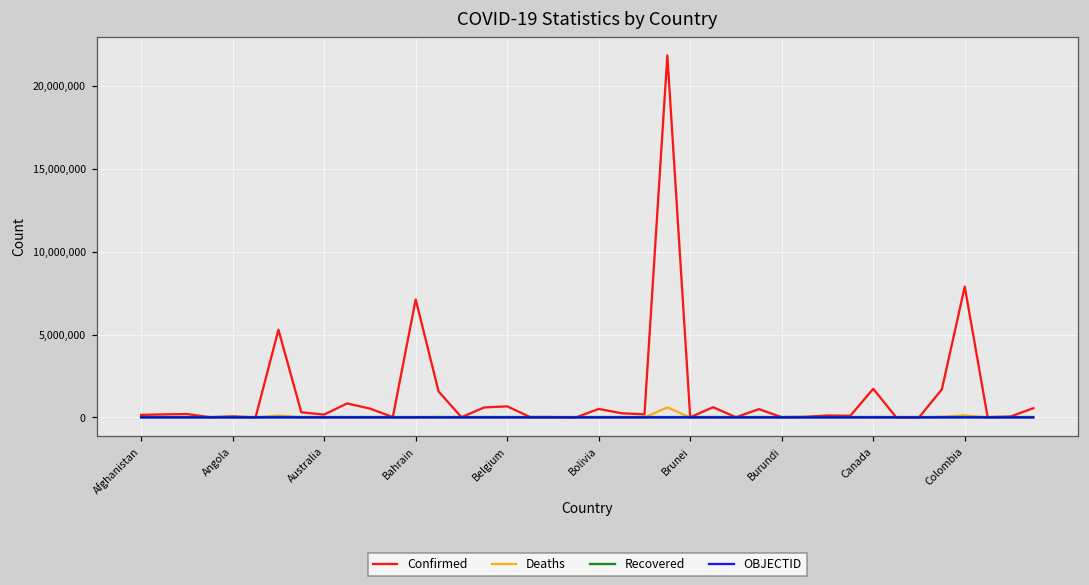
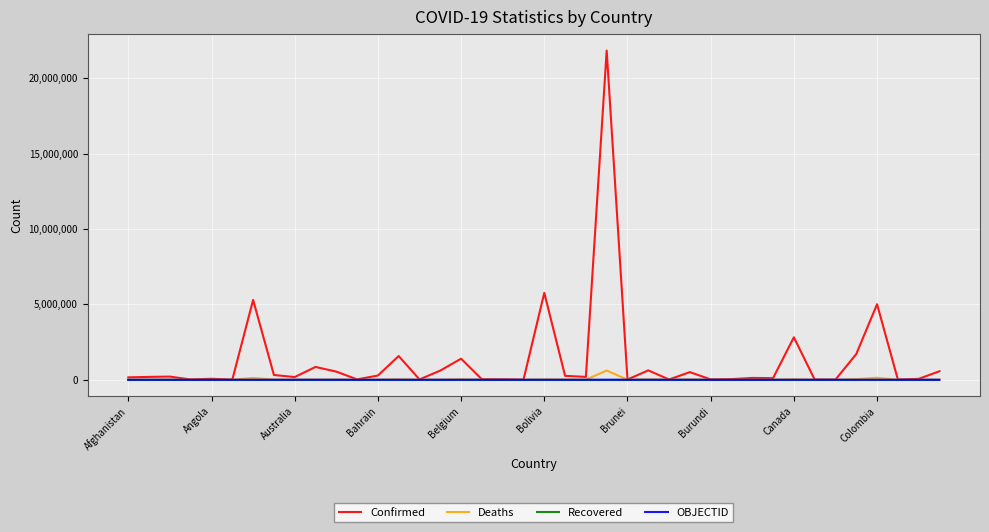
Confirmed, Bahrain: 7,100,000 -> 300,000
Confirmed, Belgium: 700,000 -> 1,400,000
Confirmed, Bolivia: 500,000 -> 5,800,000
Confirmed, Canada: 1,700,000 -> 2,800,000
Confirmed, Colombia: 7,900,000 -> 5,000,000
